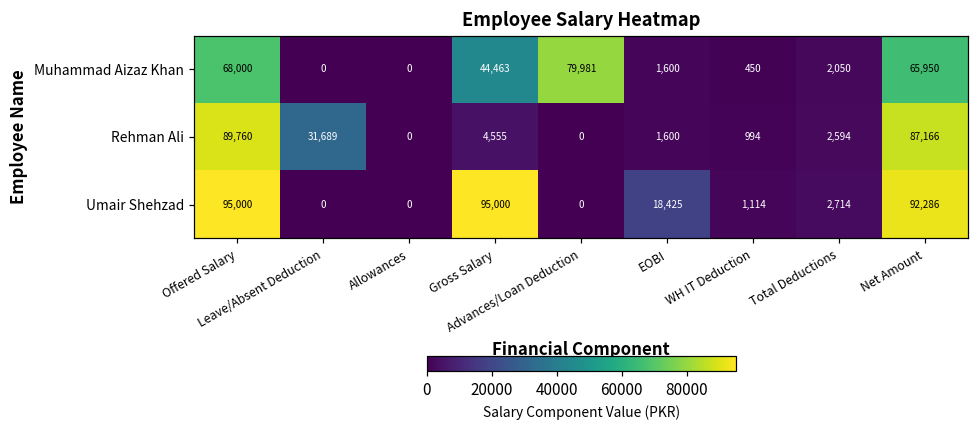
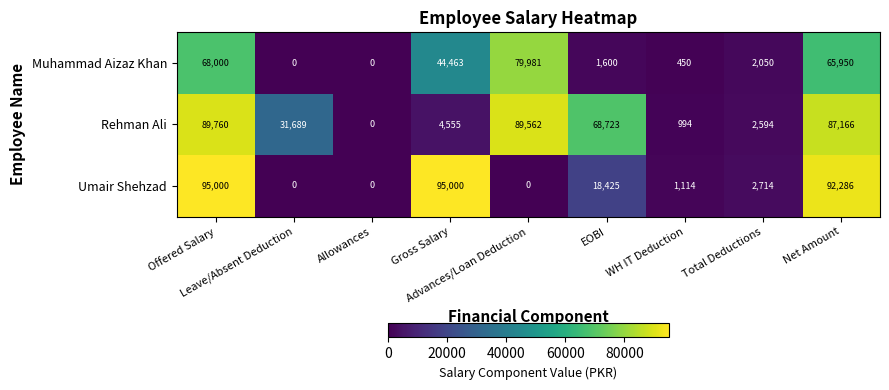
Rehman Ali, Advances/Loan Deduction: 0 -> 89,562
Rehman Ali, EOBI: 1,600 -> 68,723
